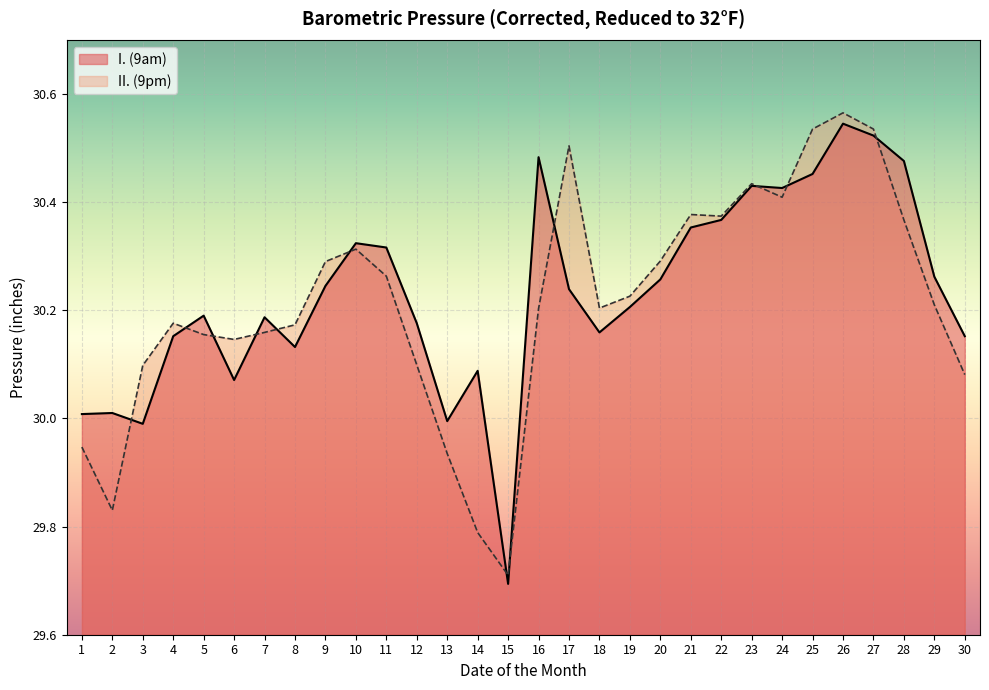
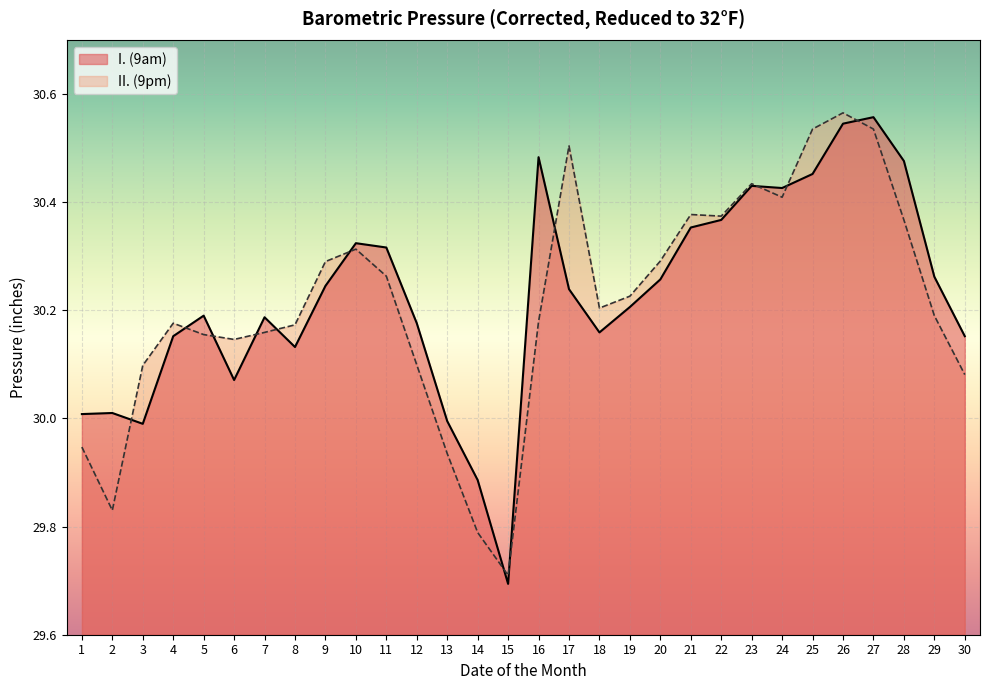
I. (9am), 14: 30.09 -> 29.89
II. (9pm), 16: 30.20 -> 30.18
I. (9am), 27: 30.52 -> 30.56
II. (9pm), 29: 30.21 -> 30.19
